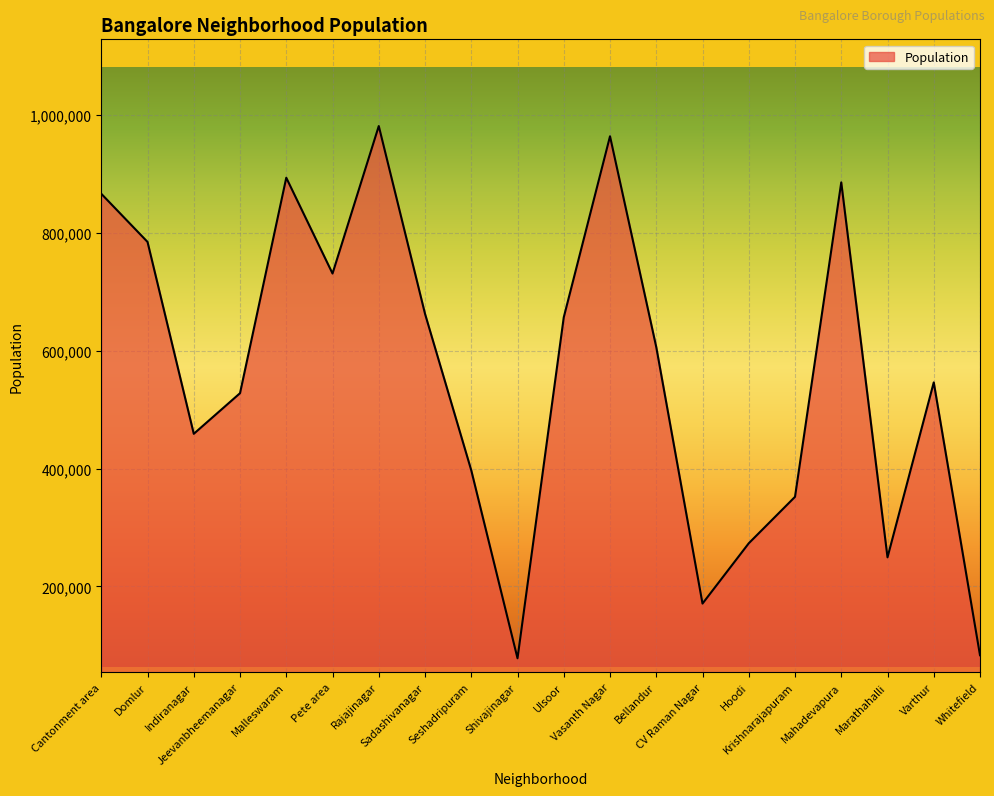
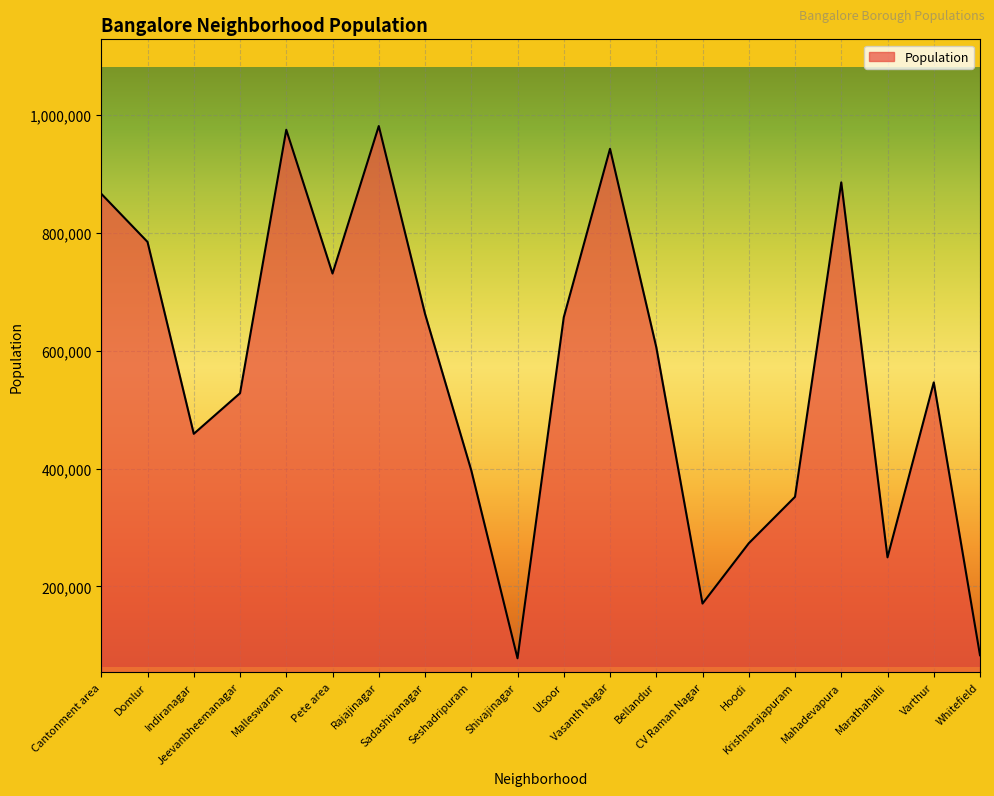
Malleswaram: 890,000 -> 980,000
Vasanth Nagar: 960,000 -> 940,000
